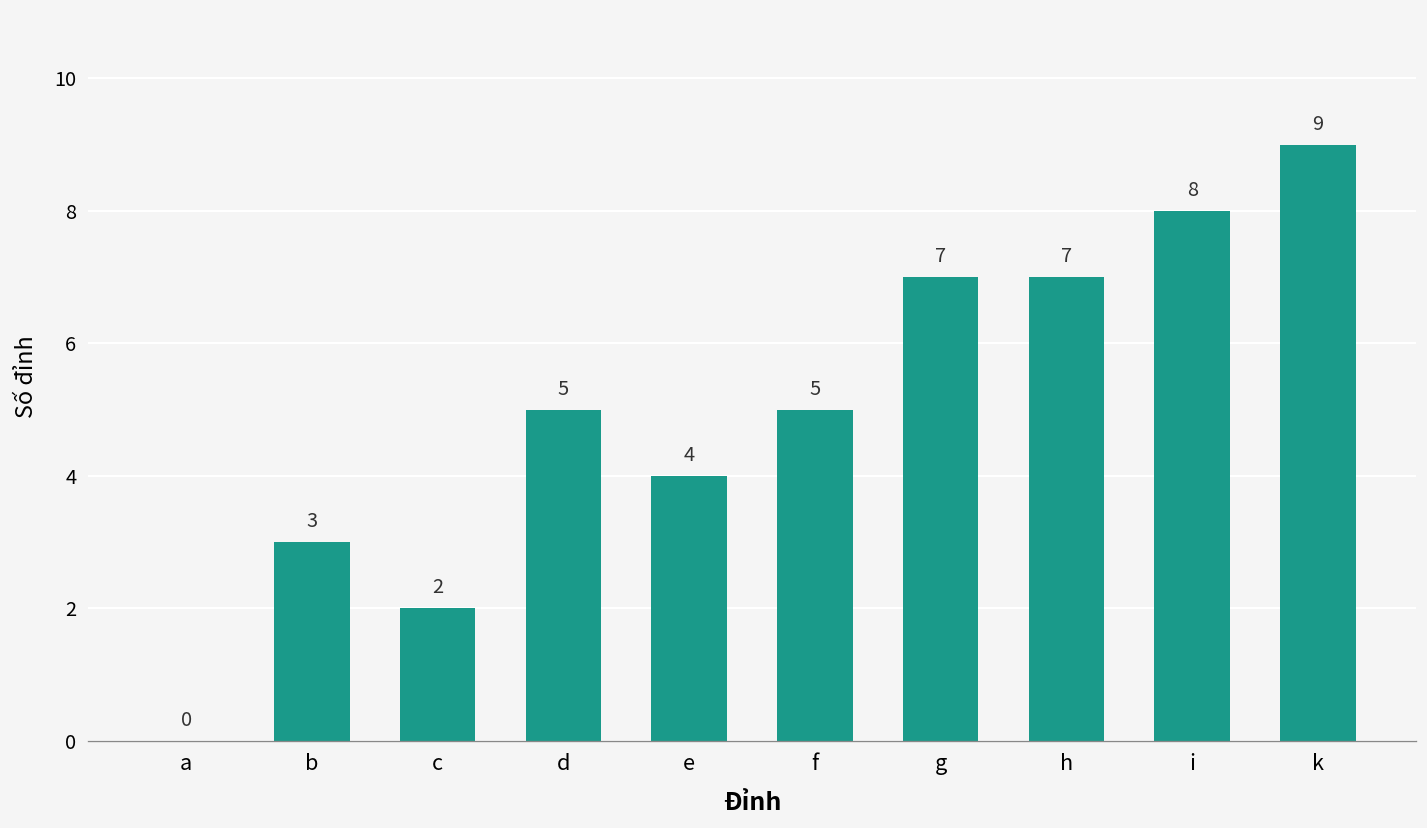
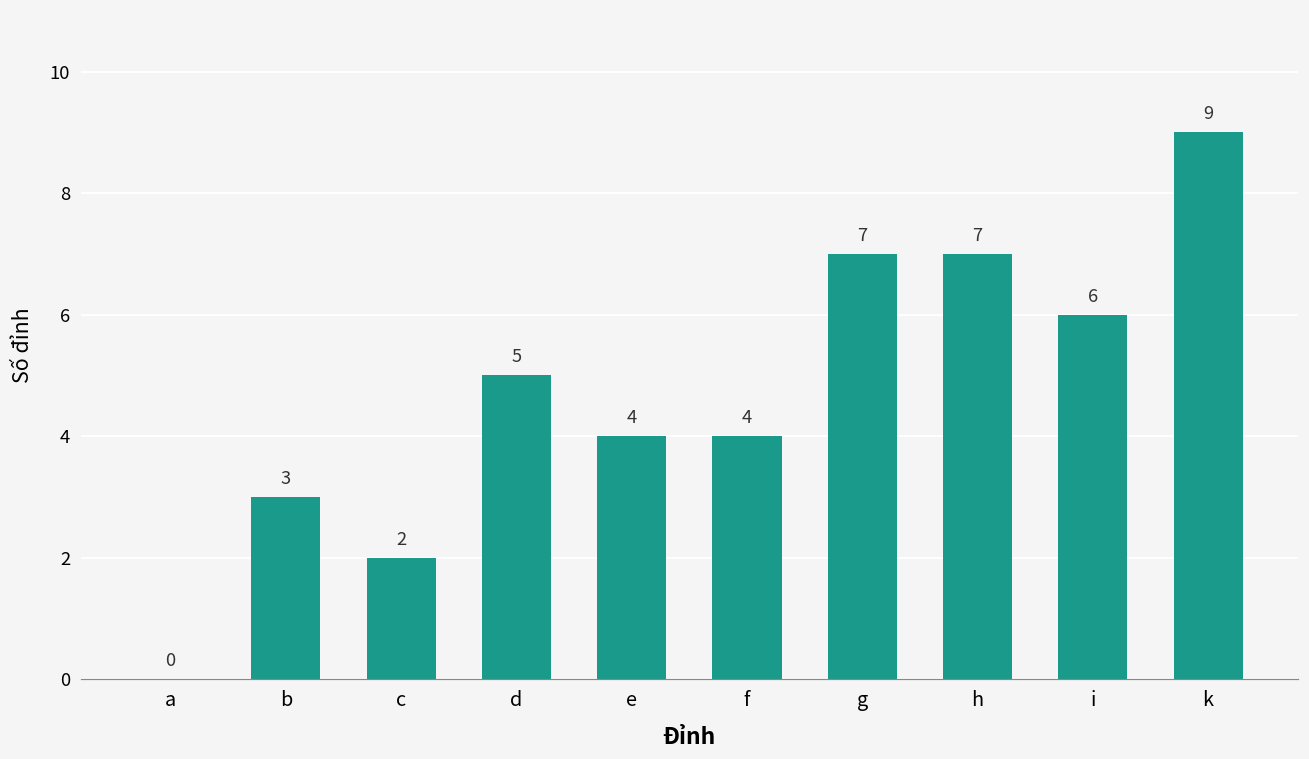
f: 5 -> 4
i: 8 -> 6
